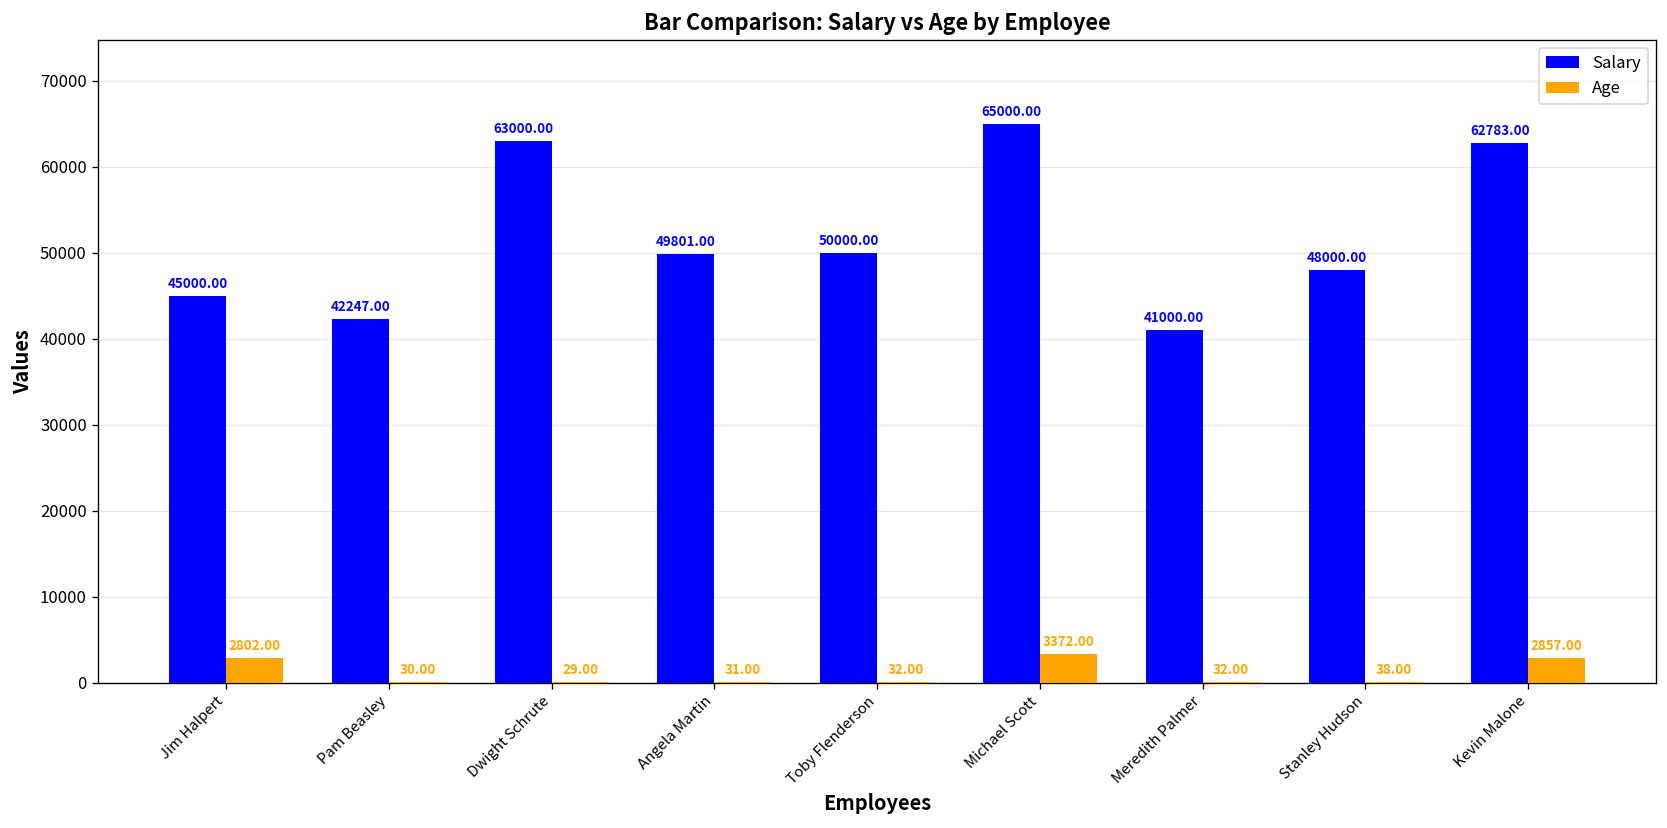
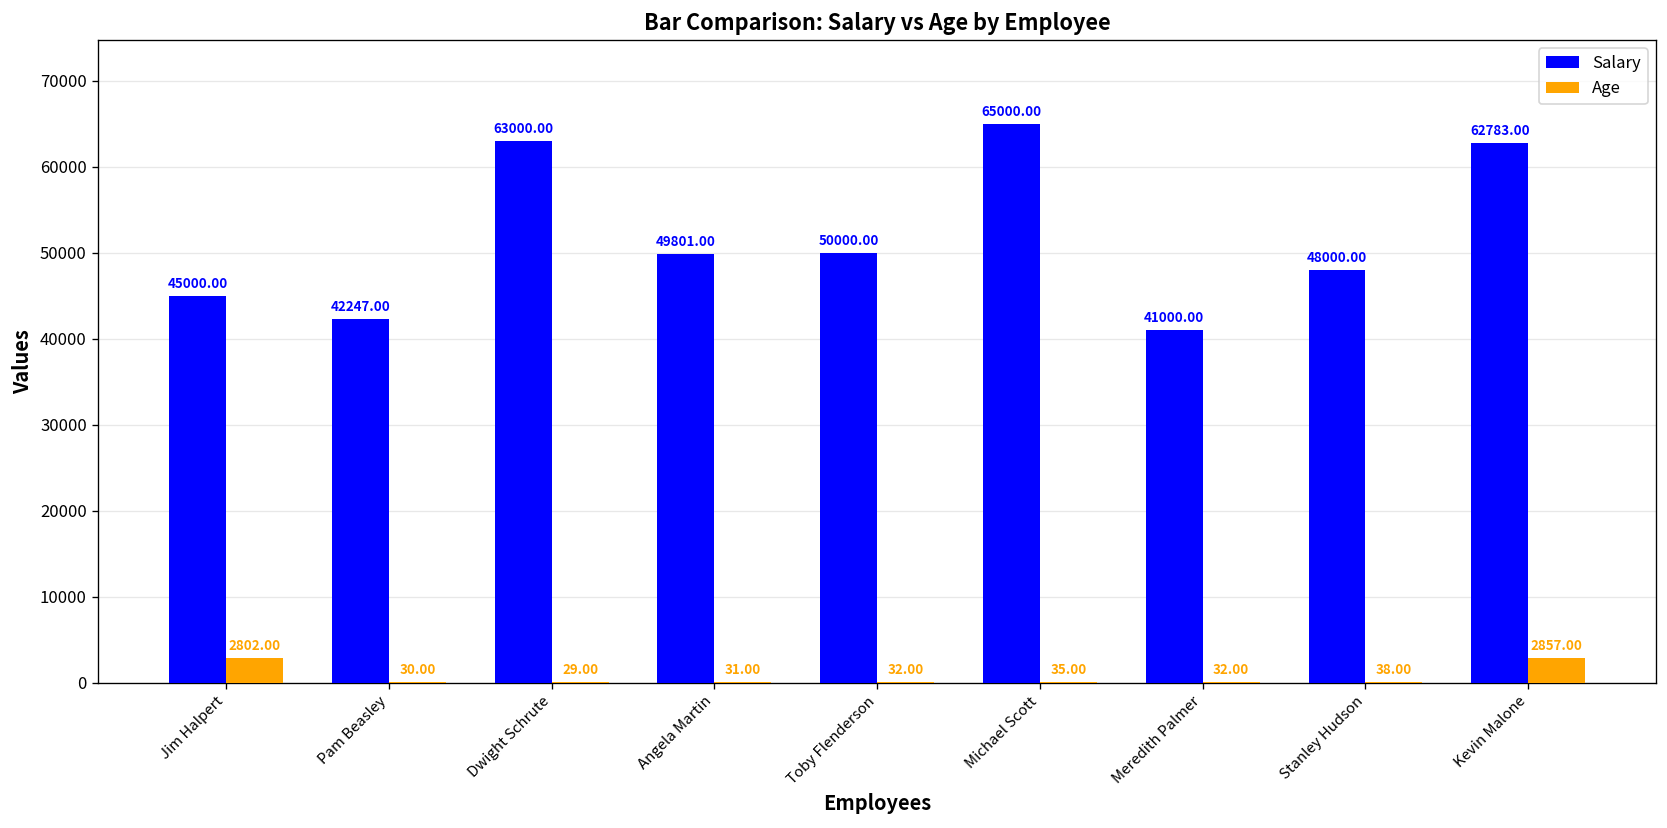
Age, Michael Scott: 3372.00 -> 35.00
